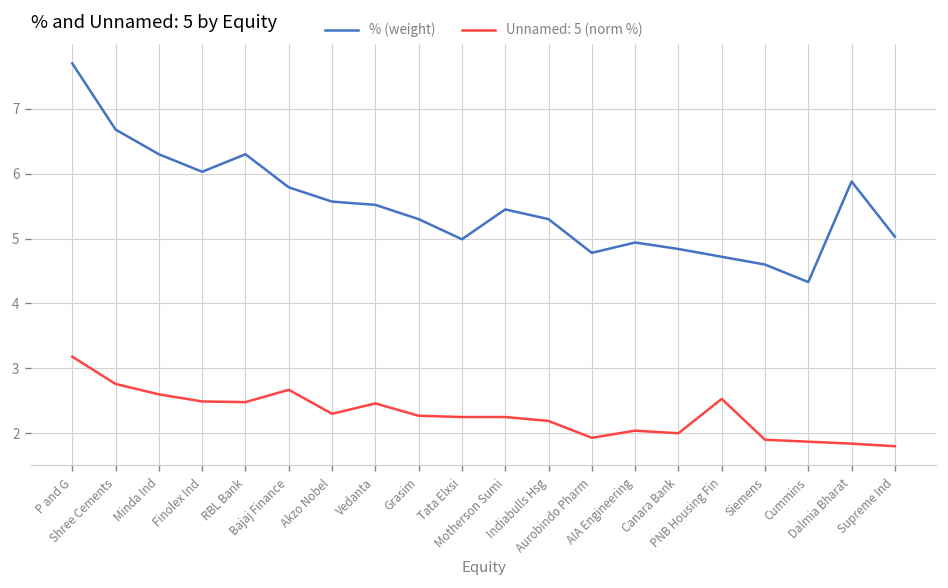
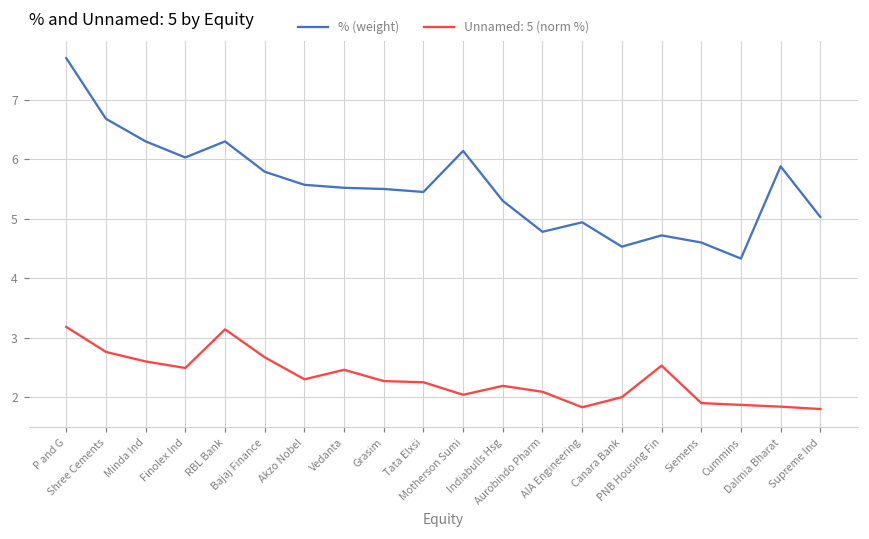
Unnamed: 5 (norm %), RBL Bank: 2.5 -> 3.1
% (weight), Grasim: 5.3 -> 5.5
% (weight), Tata Elxsi: 5.0 -> 5.5
% (weight), Motherson Sumi: 5.5 -> 6.1
Unnamed: 5 (norm %), Motherson Sumi: 2.3 -> 2.0
Unnamed: 5 (norm %), Aurobindo Pharm: 1.9 -> 2.1
Unnamed: 5 (norm %), AIA Engineering: 2.0 -> 1.8
% (weight), Canara Bank: 4.8 -> 4.5
